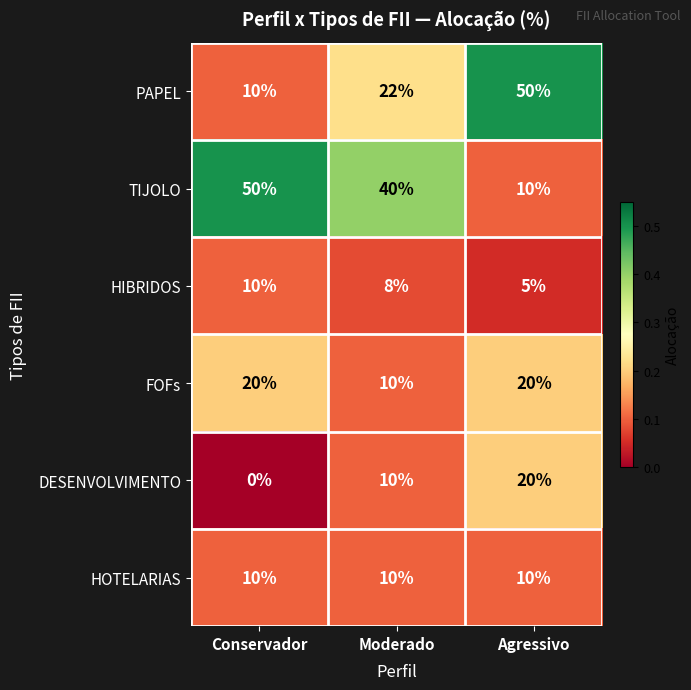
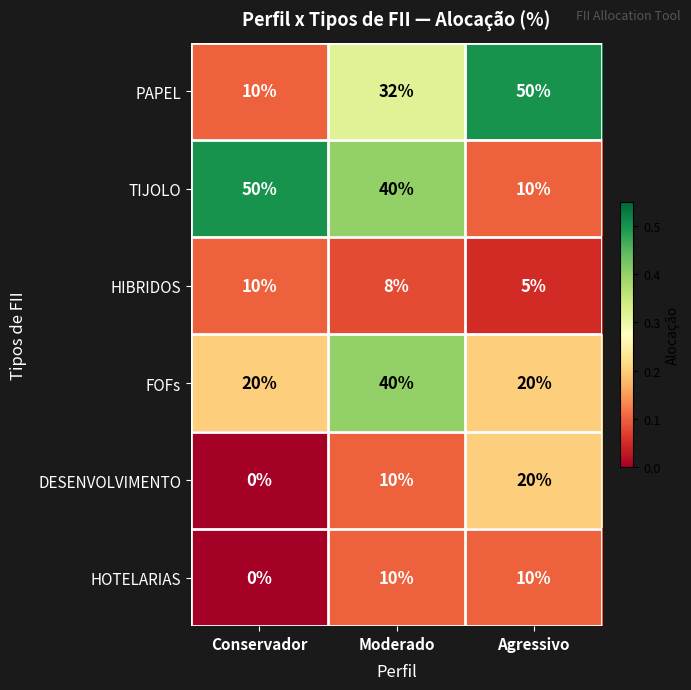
PAPEL, Moderado: 22% -> 32%
FOFs, Moderado: 10% -> 40%
HOTELARIAS, Conservador: 10% -> 0%
